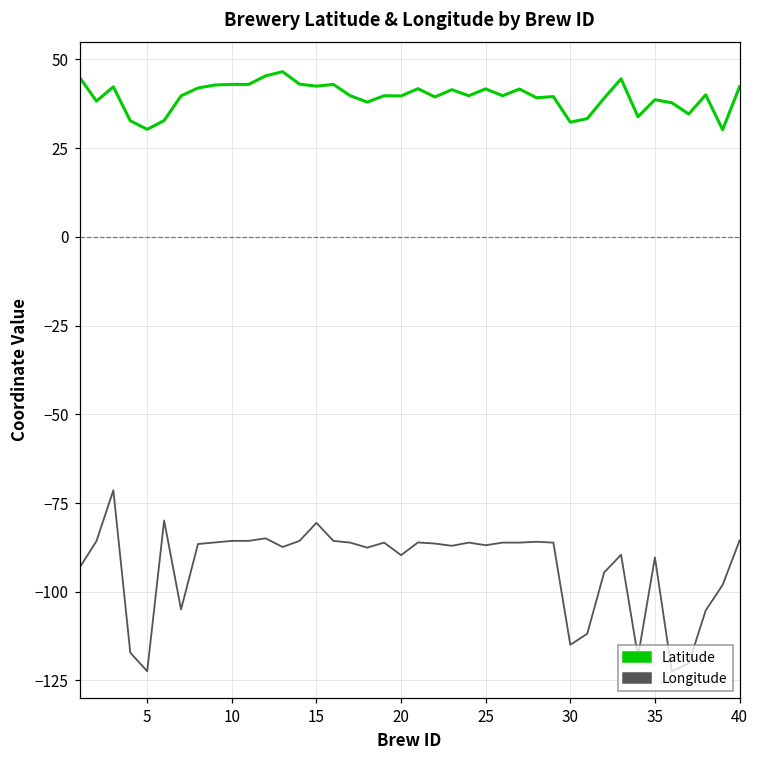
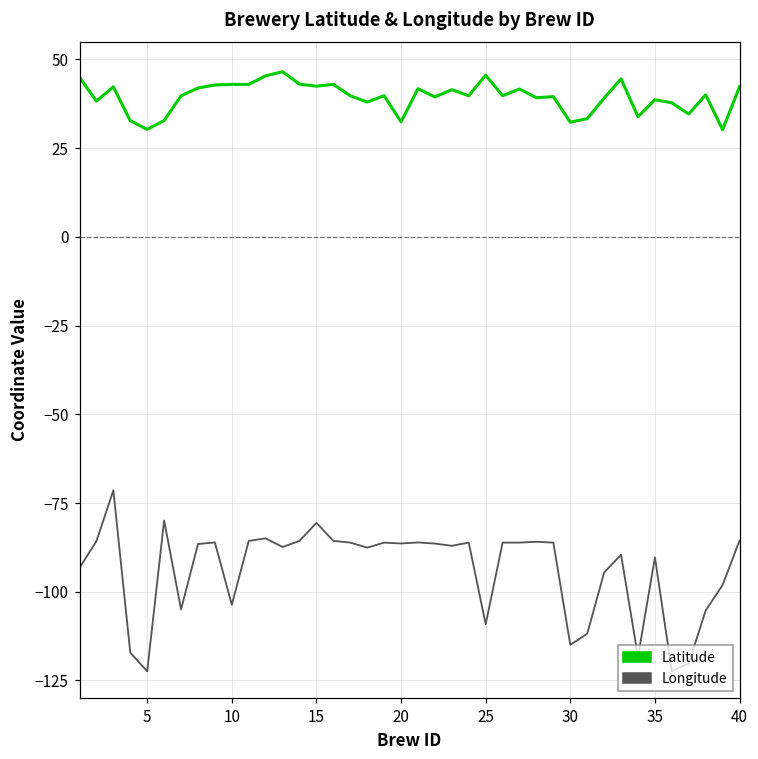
Longitude, 10: -86 -> -104
Latitude, 20: 40 -> 32
Longitude, 20: -90 -> -86
Latitude, 25: 42 -> 46
Longitude, 25: -87 -> -109
